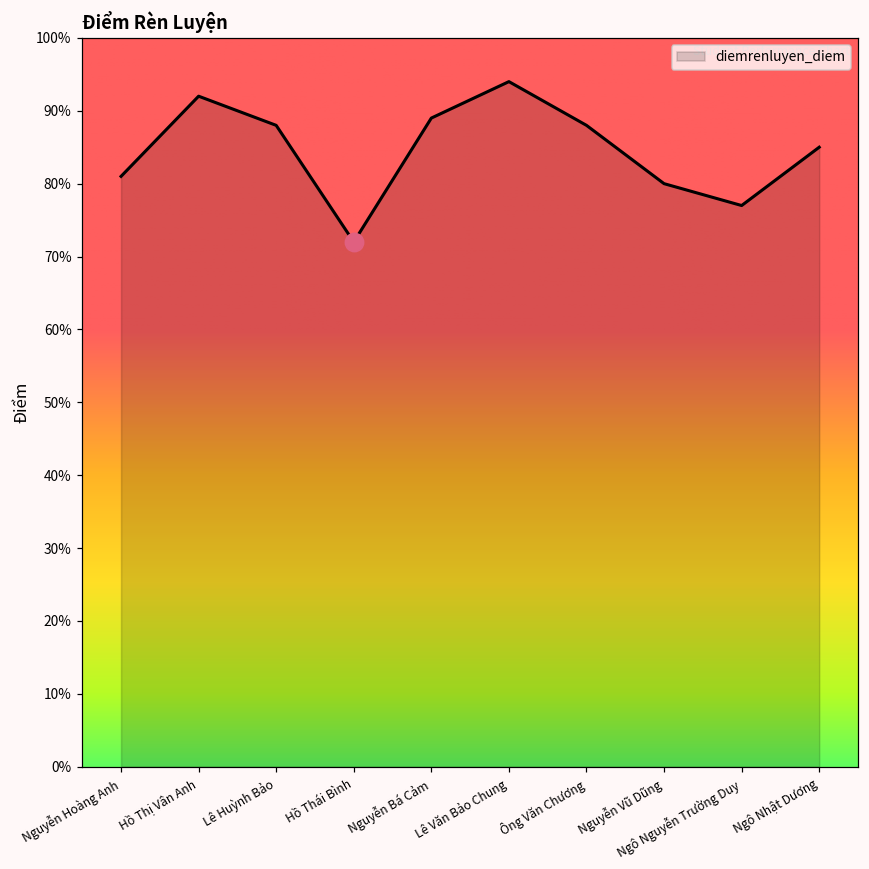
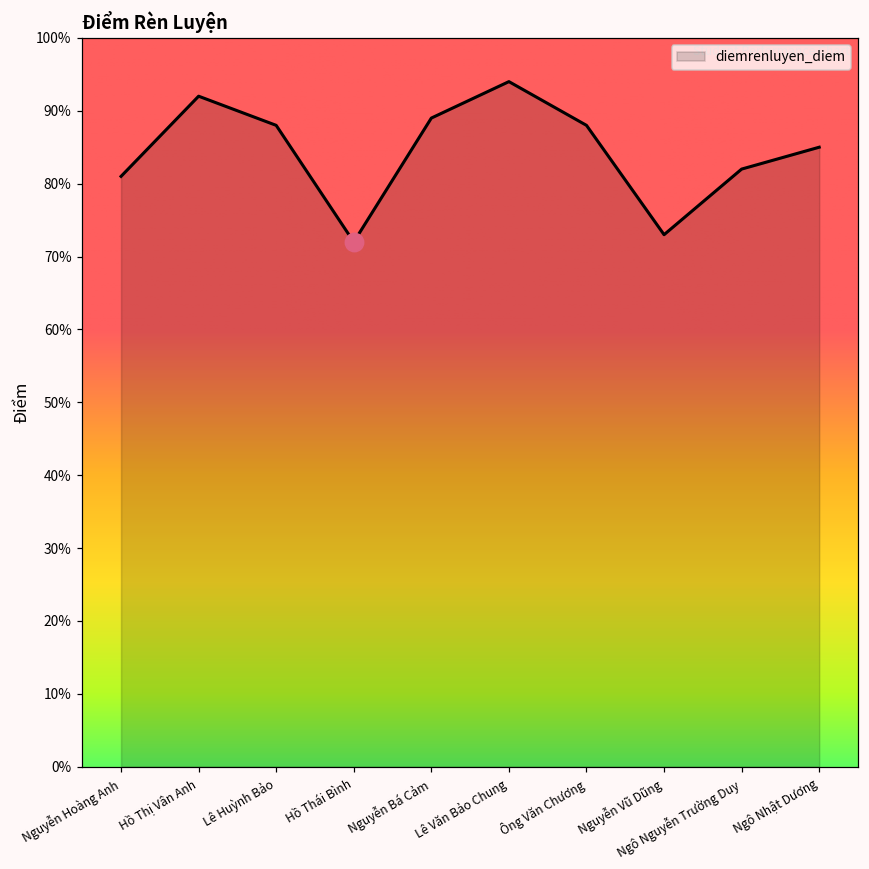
diemrenluyen_diem, Nguyễn Vũ Dũng: 80% -> 73%
diemrenluyen_diem, Ngô Nguyễn Trường Duy: 77% -> 82%
